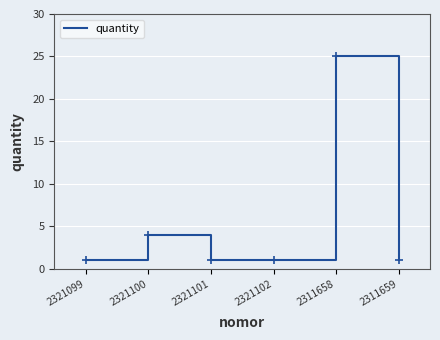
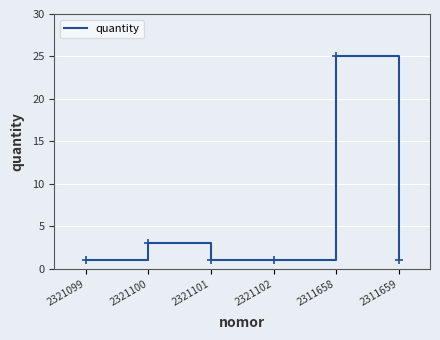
2321100: 4 -> 3
